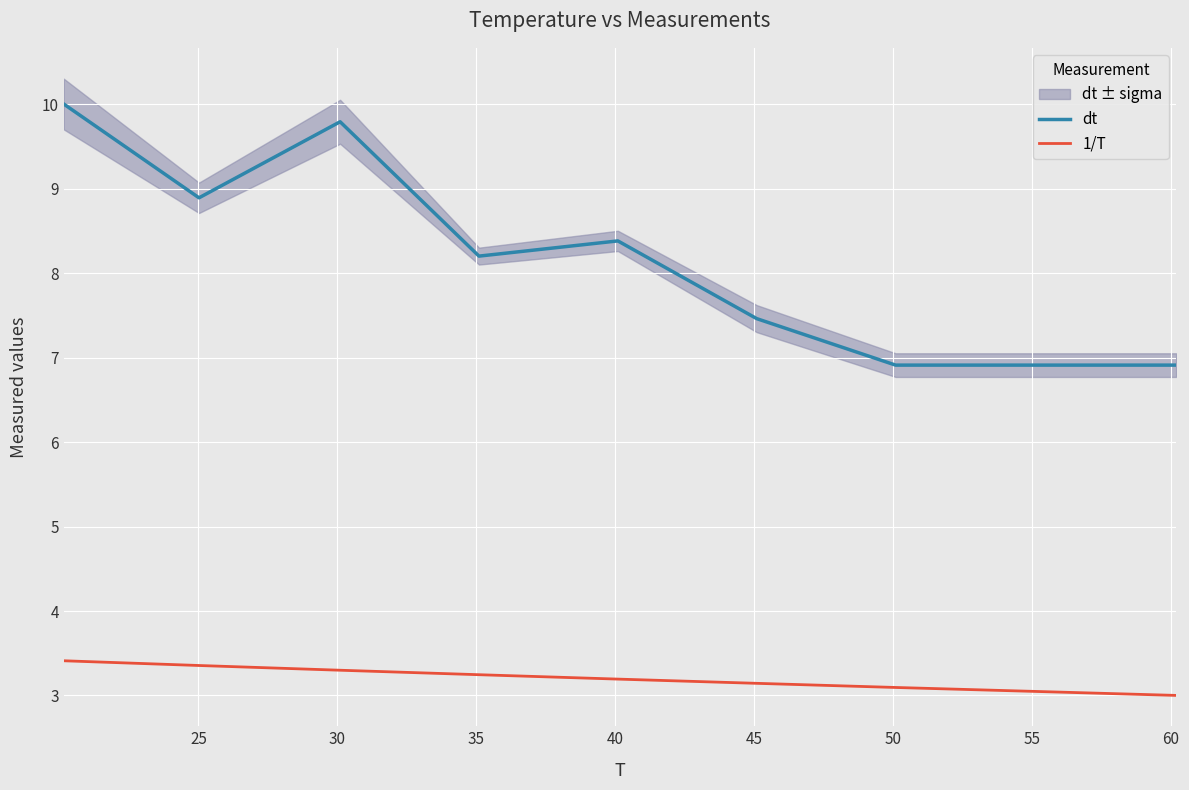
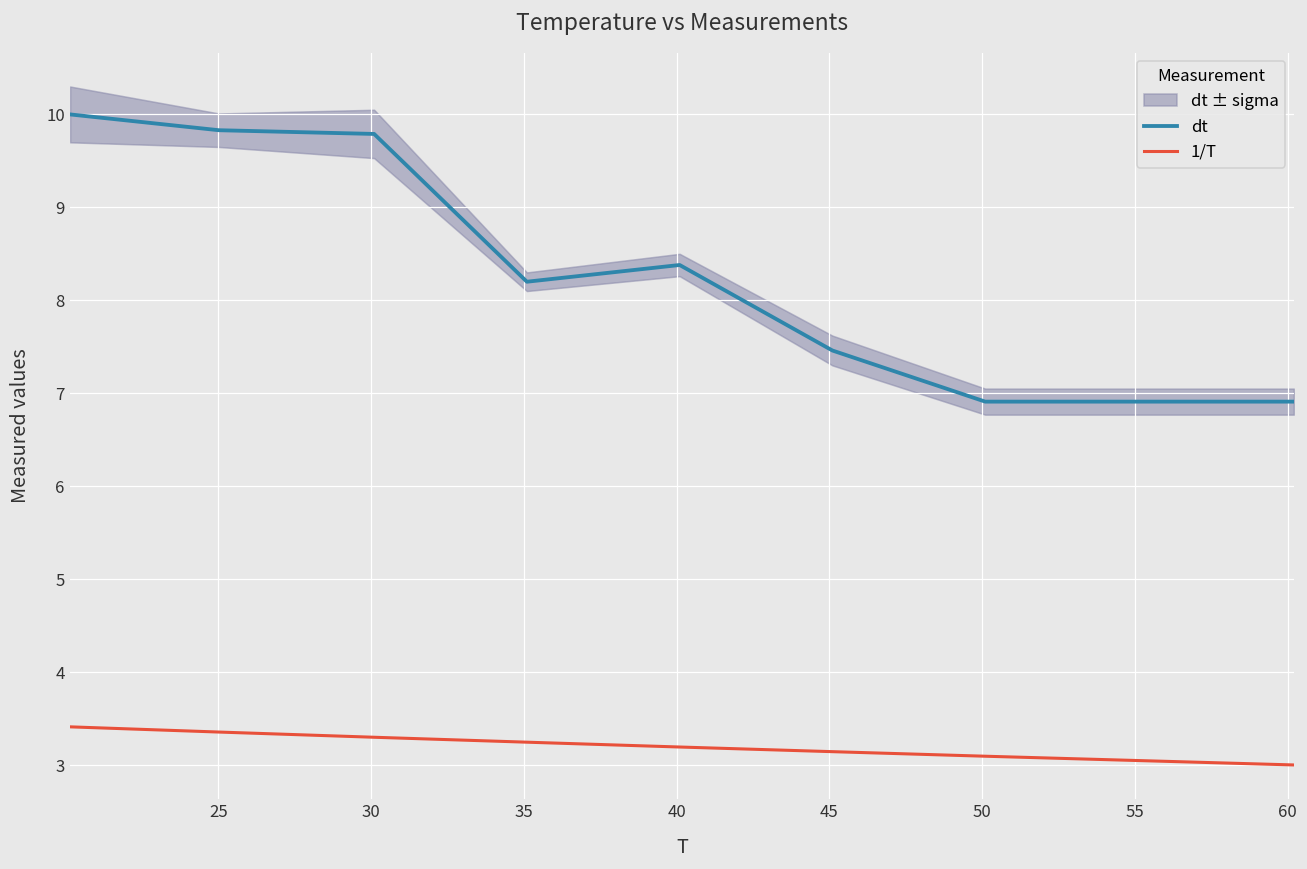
dt, 25: 8.9 -> 9.8
